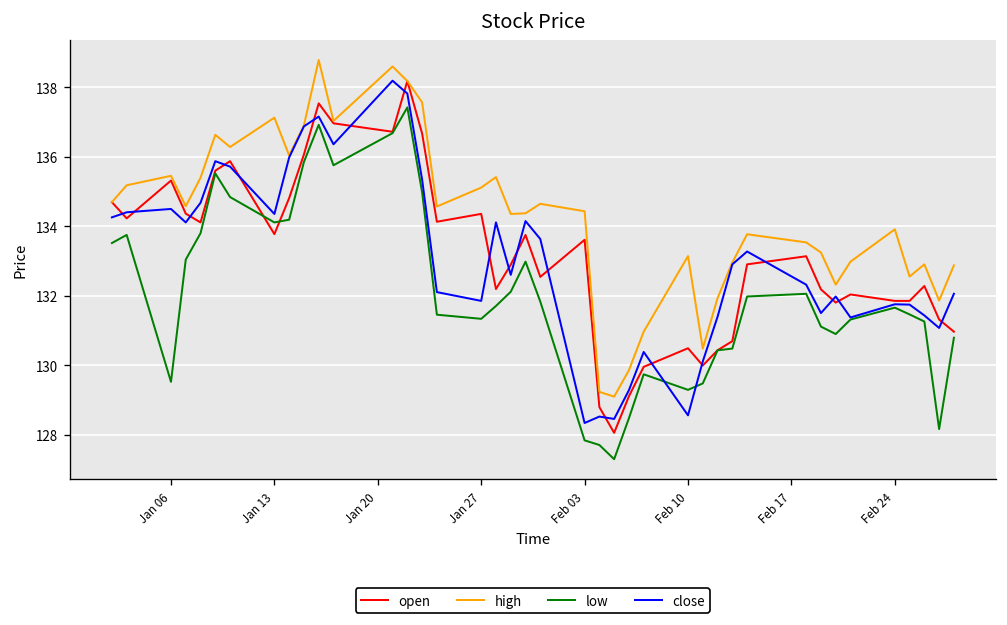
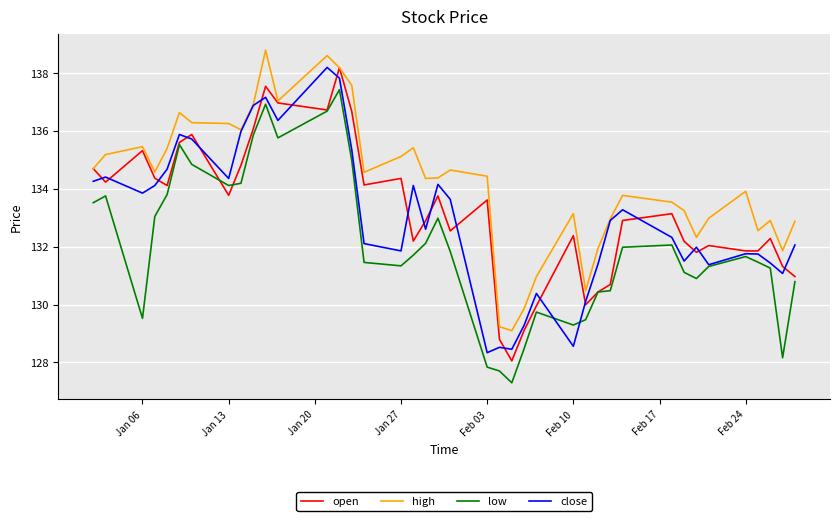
close, Jan 06: 134.5 -> 133.8
high, Jan 13: 137.1 -> 136.3
open, Feb 10: 130.5 -> 132.4
